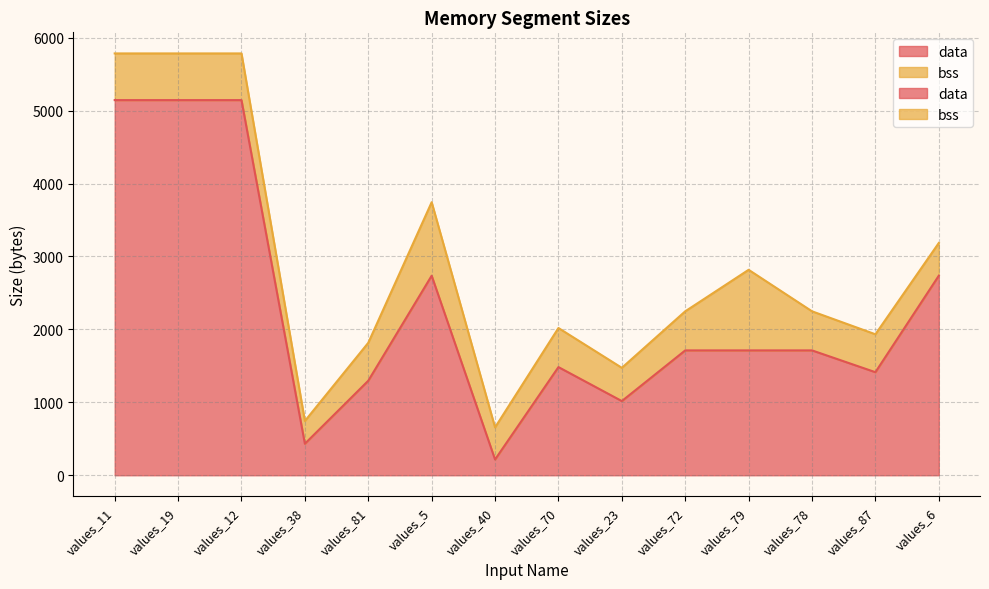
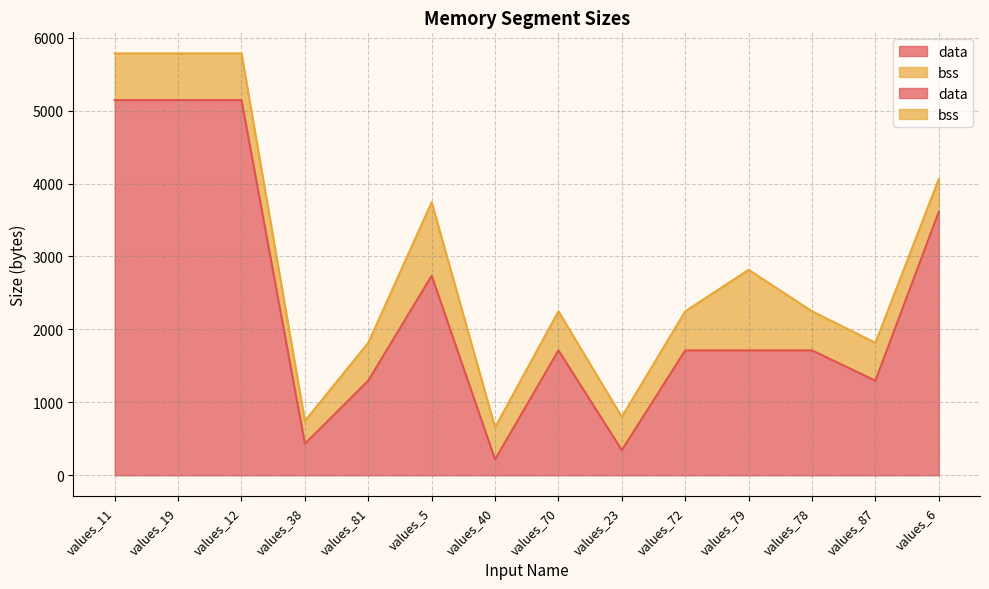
data, values_70: 1500 -> 1700
data, values_23: 1000 -> 300
data, values_87: 1400 -> 1300
data, values_6: 2700 -> 3600
